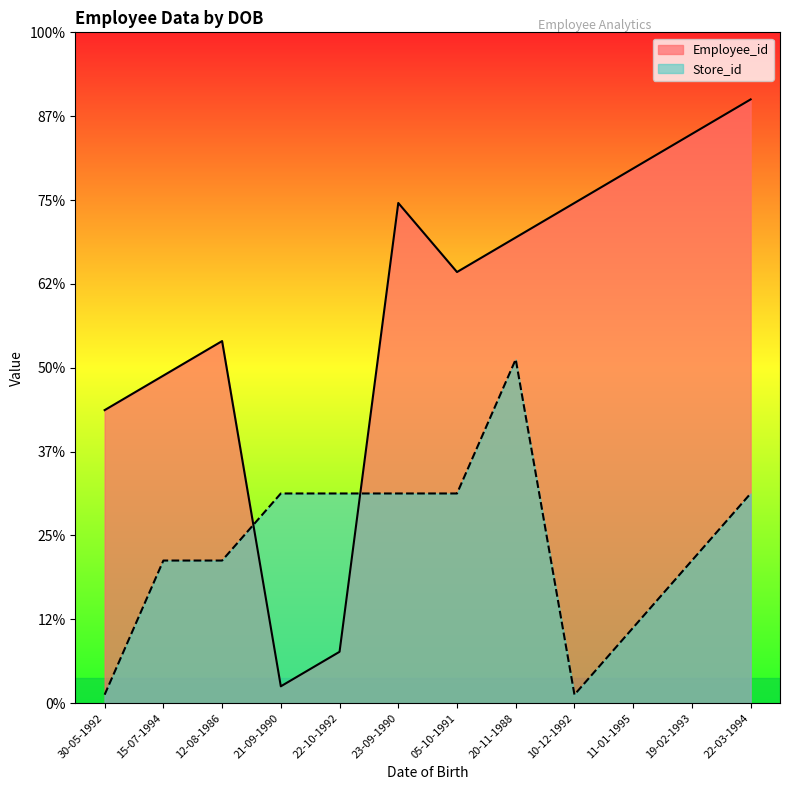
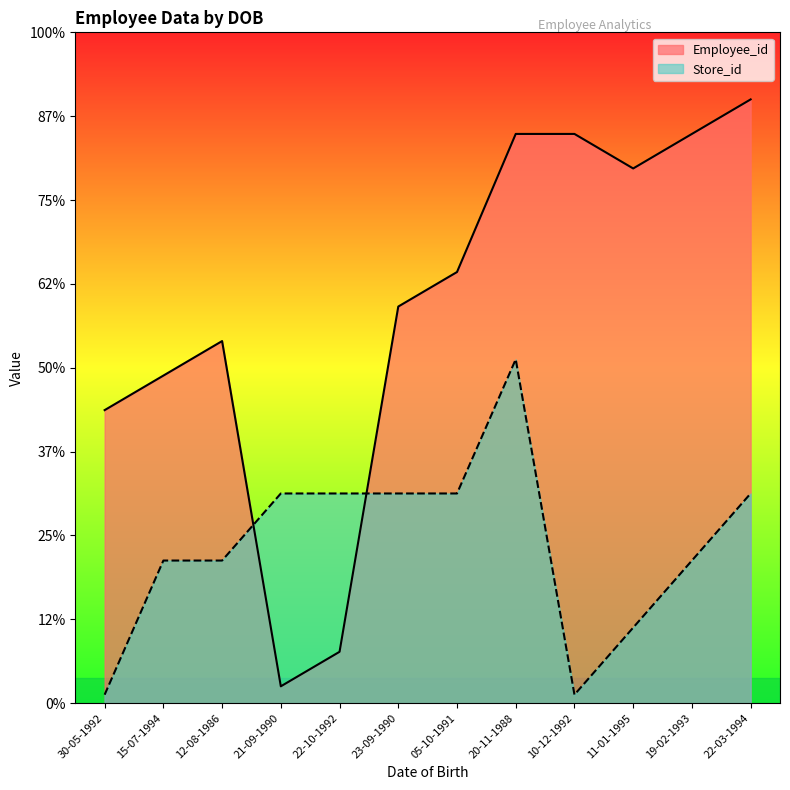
Employee_id, 23-09-1990: 75% -> 59%
Employee_id, 20-11-1988: 69% -> 85%
Employee_id, 10-12-1992: 75% -> 85%
